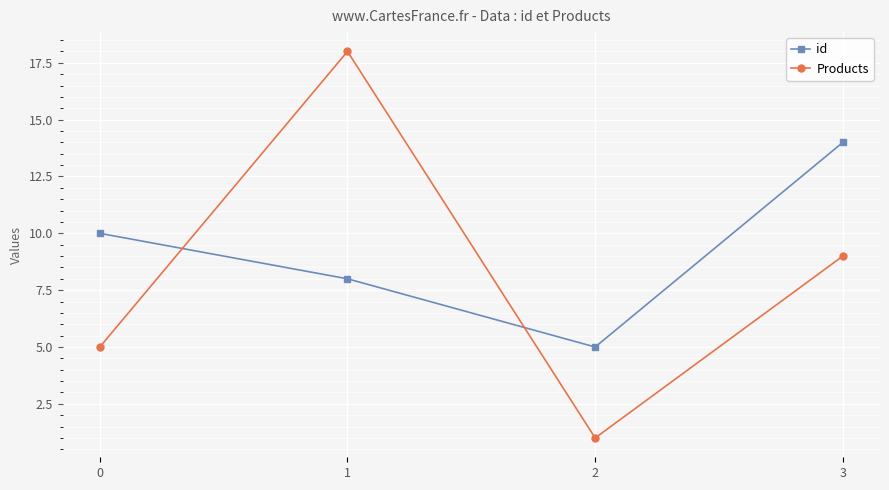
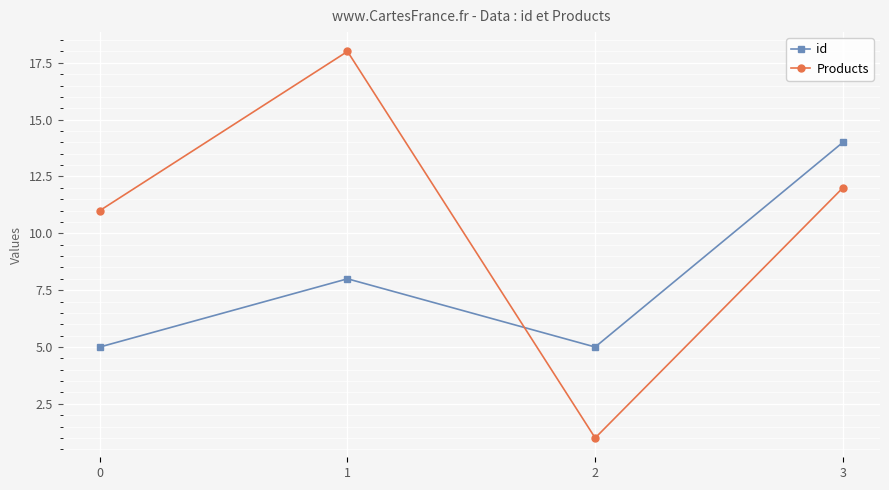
id, 0: 10 -> 5
Products, 0: 5 -> 11
Products, 3: 9 -> 12
